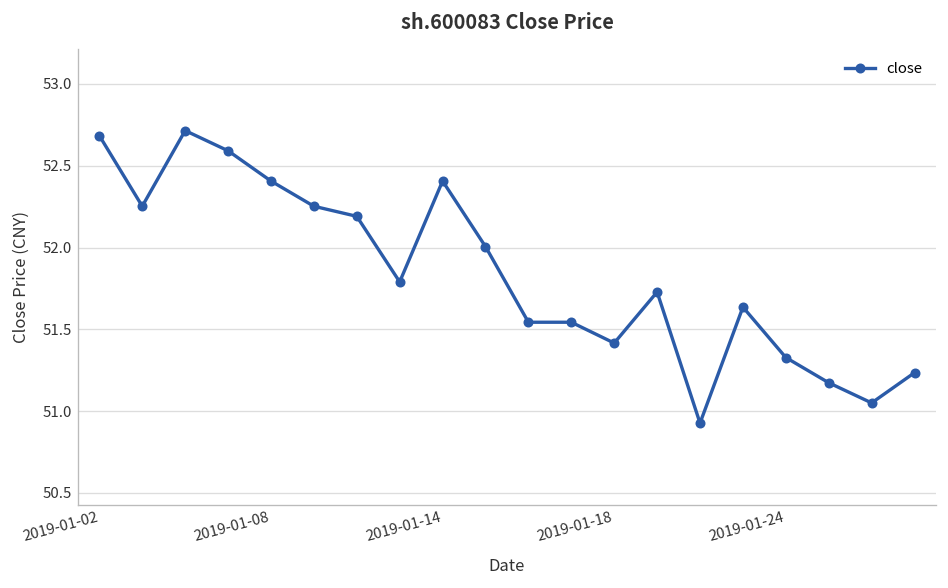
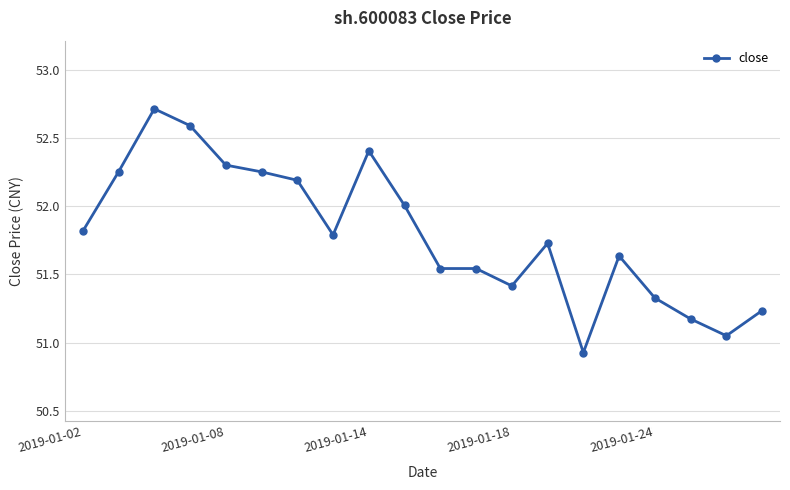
2019-01-02: 52.68 -> 51.82
2019-01-08: 52.41 -> 52.30
